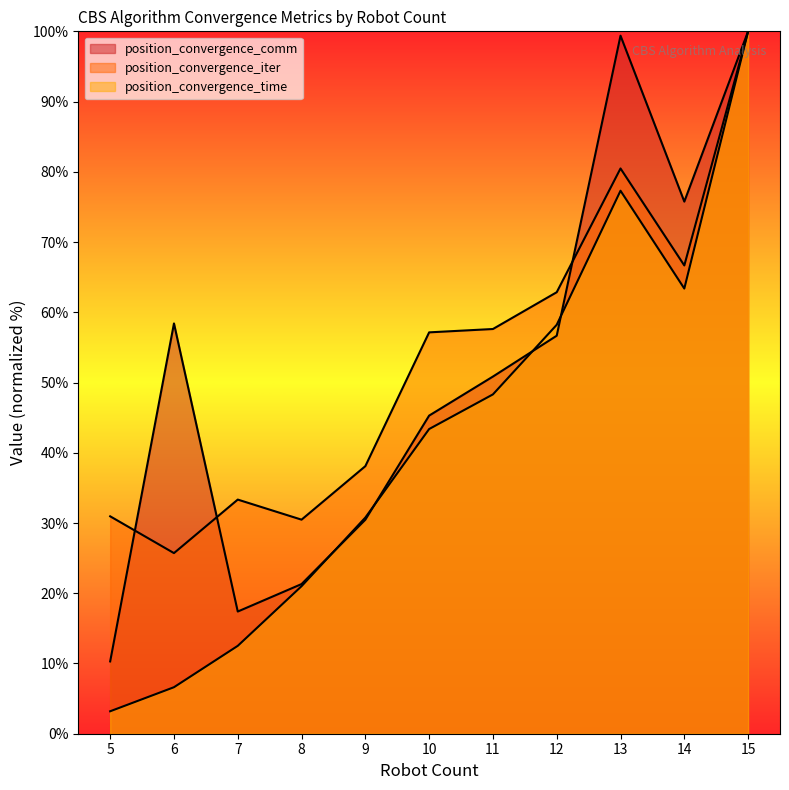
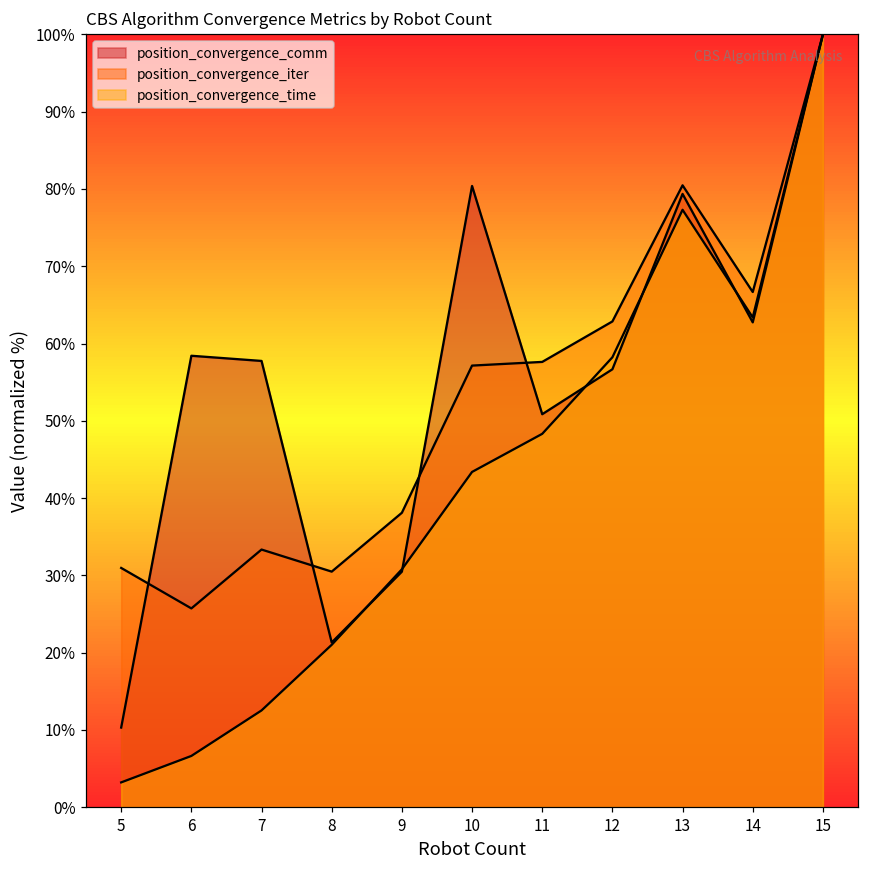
position_convergence_comm, 7: 17% -> 58%
position_convergence_comm, 10: 45% -> 80%
position_convergence_comm, 13: 99% -> 79%
position_convergence_comm, 14: 76% -> 63%
